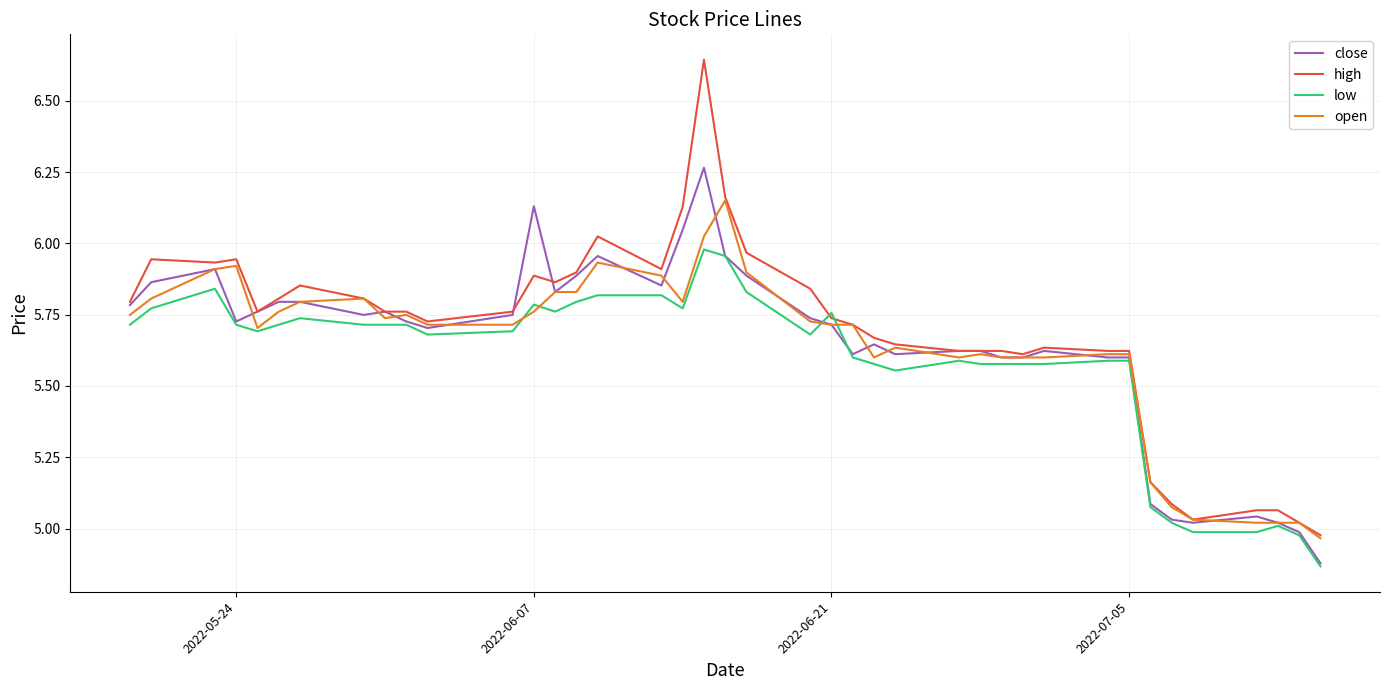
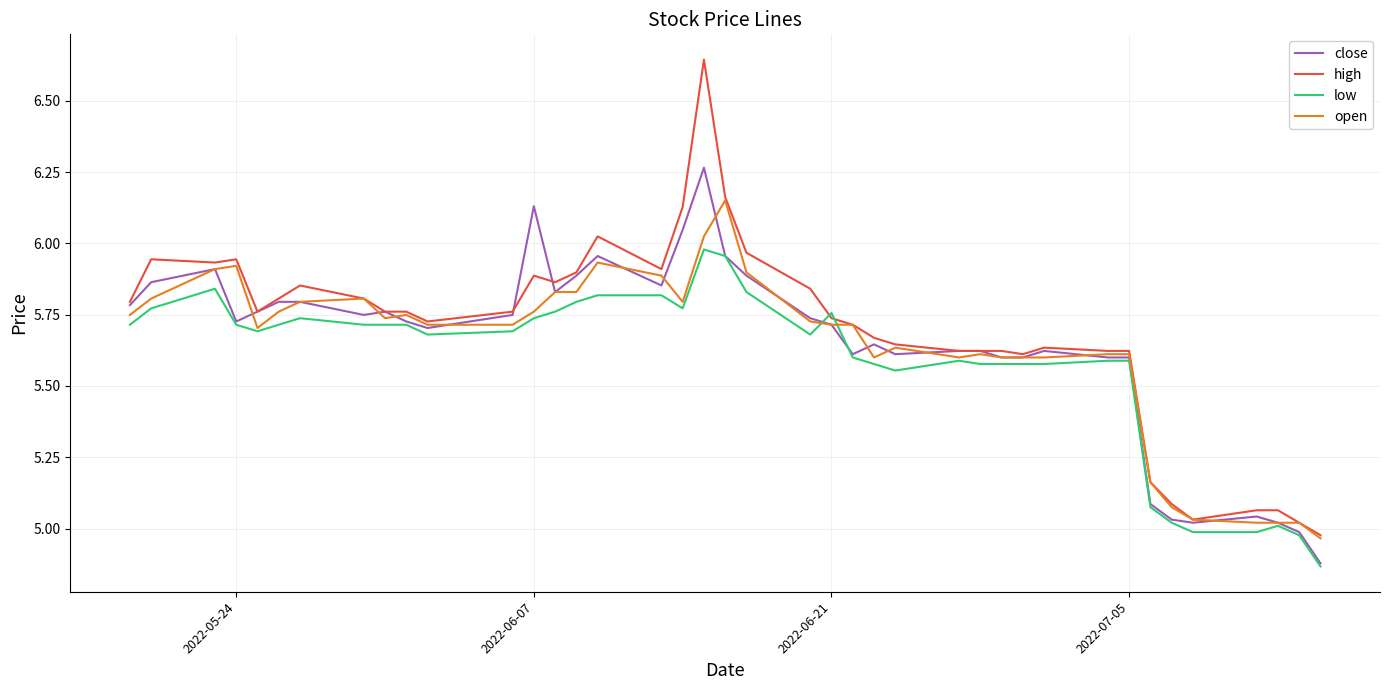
low, 2022-06-07: 5.79 -> 5.74
